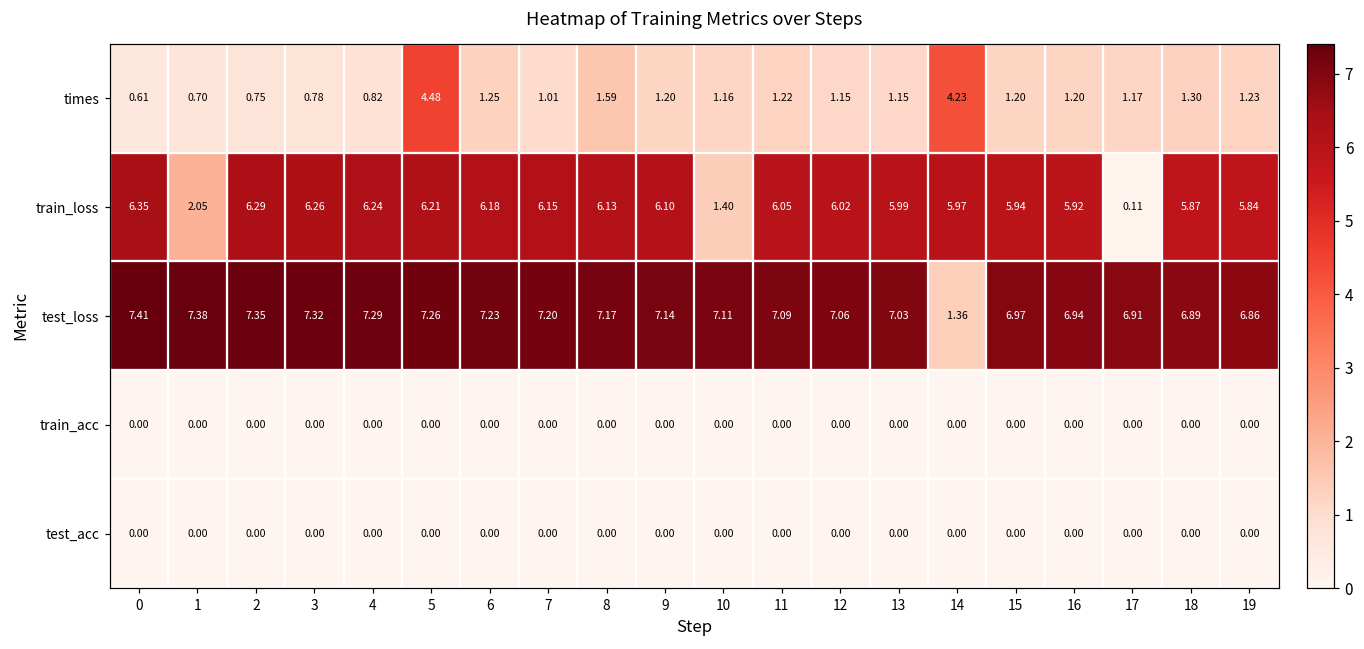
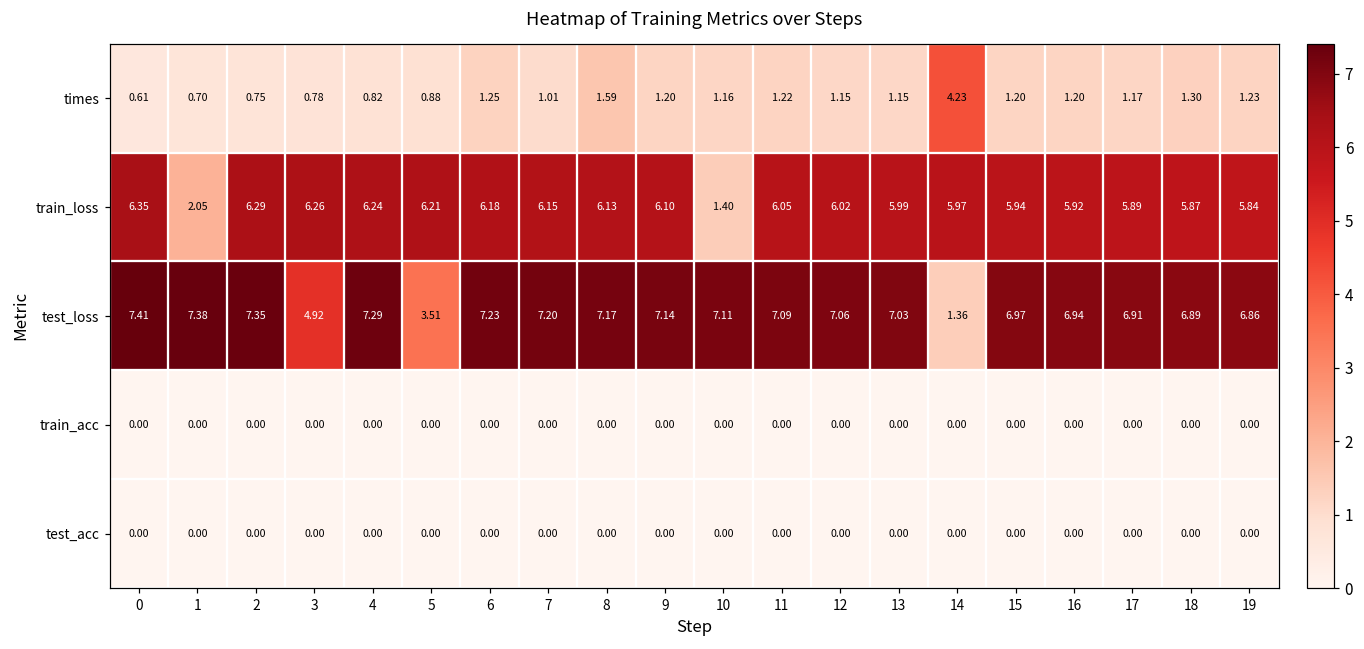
times, 5: 4.48 -> 0.88
train_loss, 17: 0.11 -> 5.89
test_loss, 3: 7.32 -> 4.92
test_loss, 5: 7.26 -> 3.51
